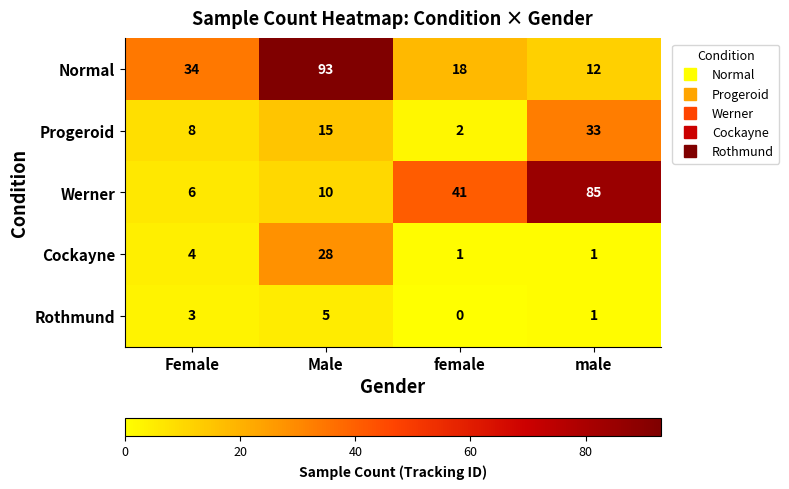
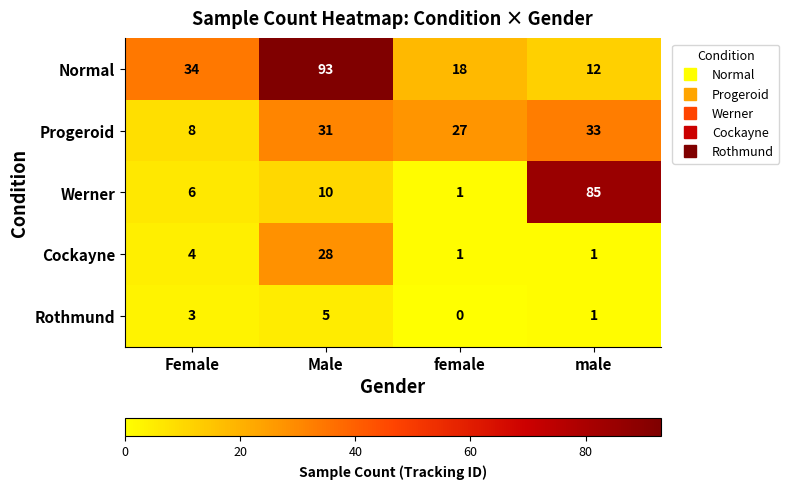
Progeroid, Male: 15 -> 31
Progeroid, female: 2 -> 27
Werner, female: 41 -> 1
